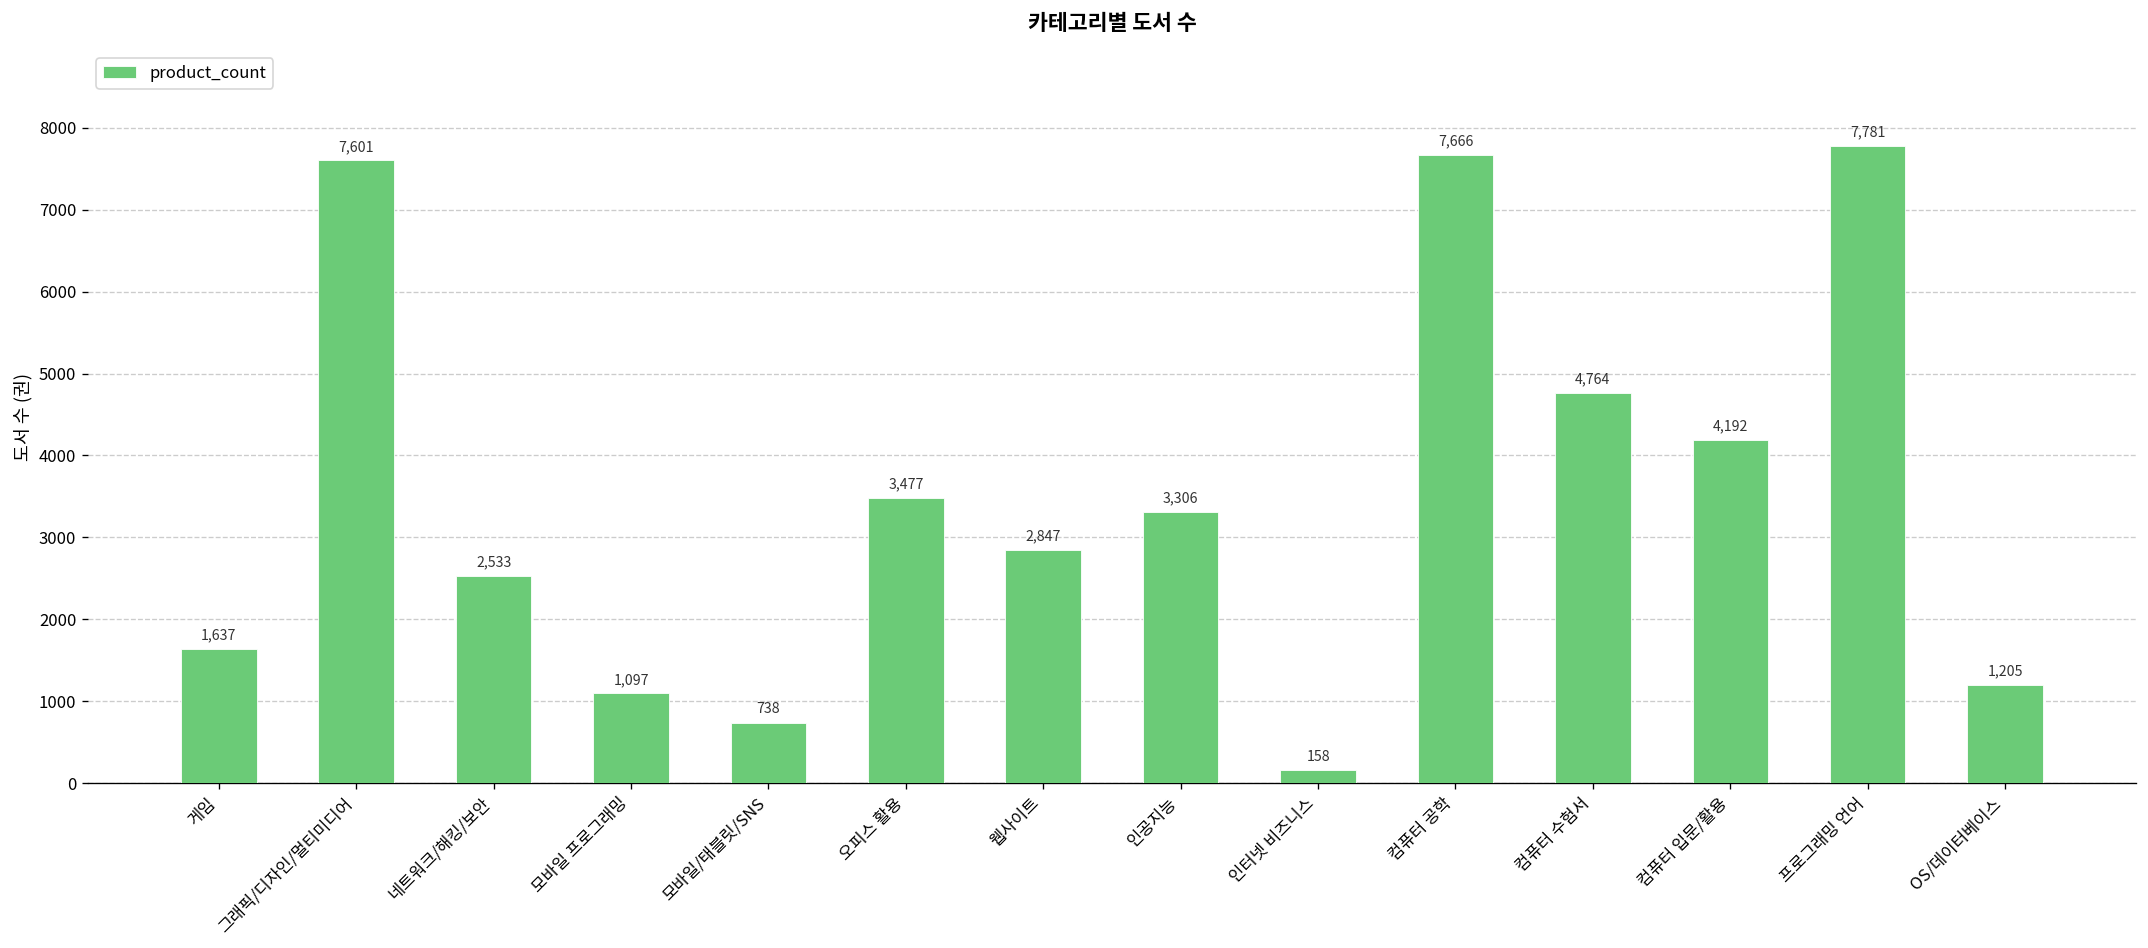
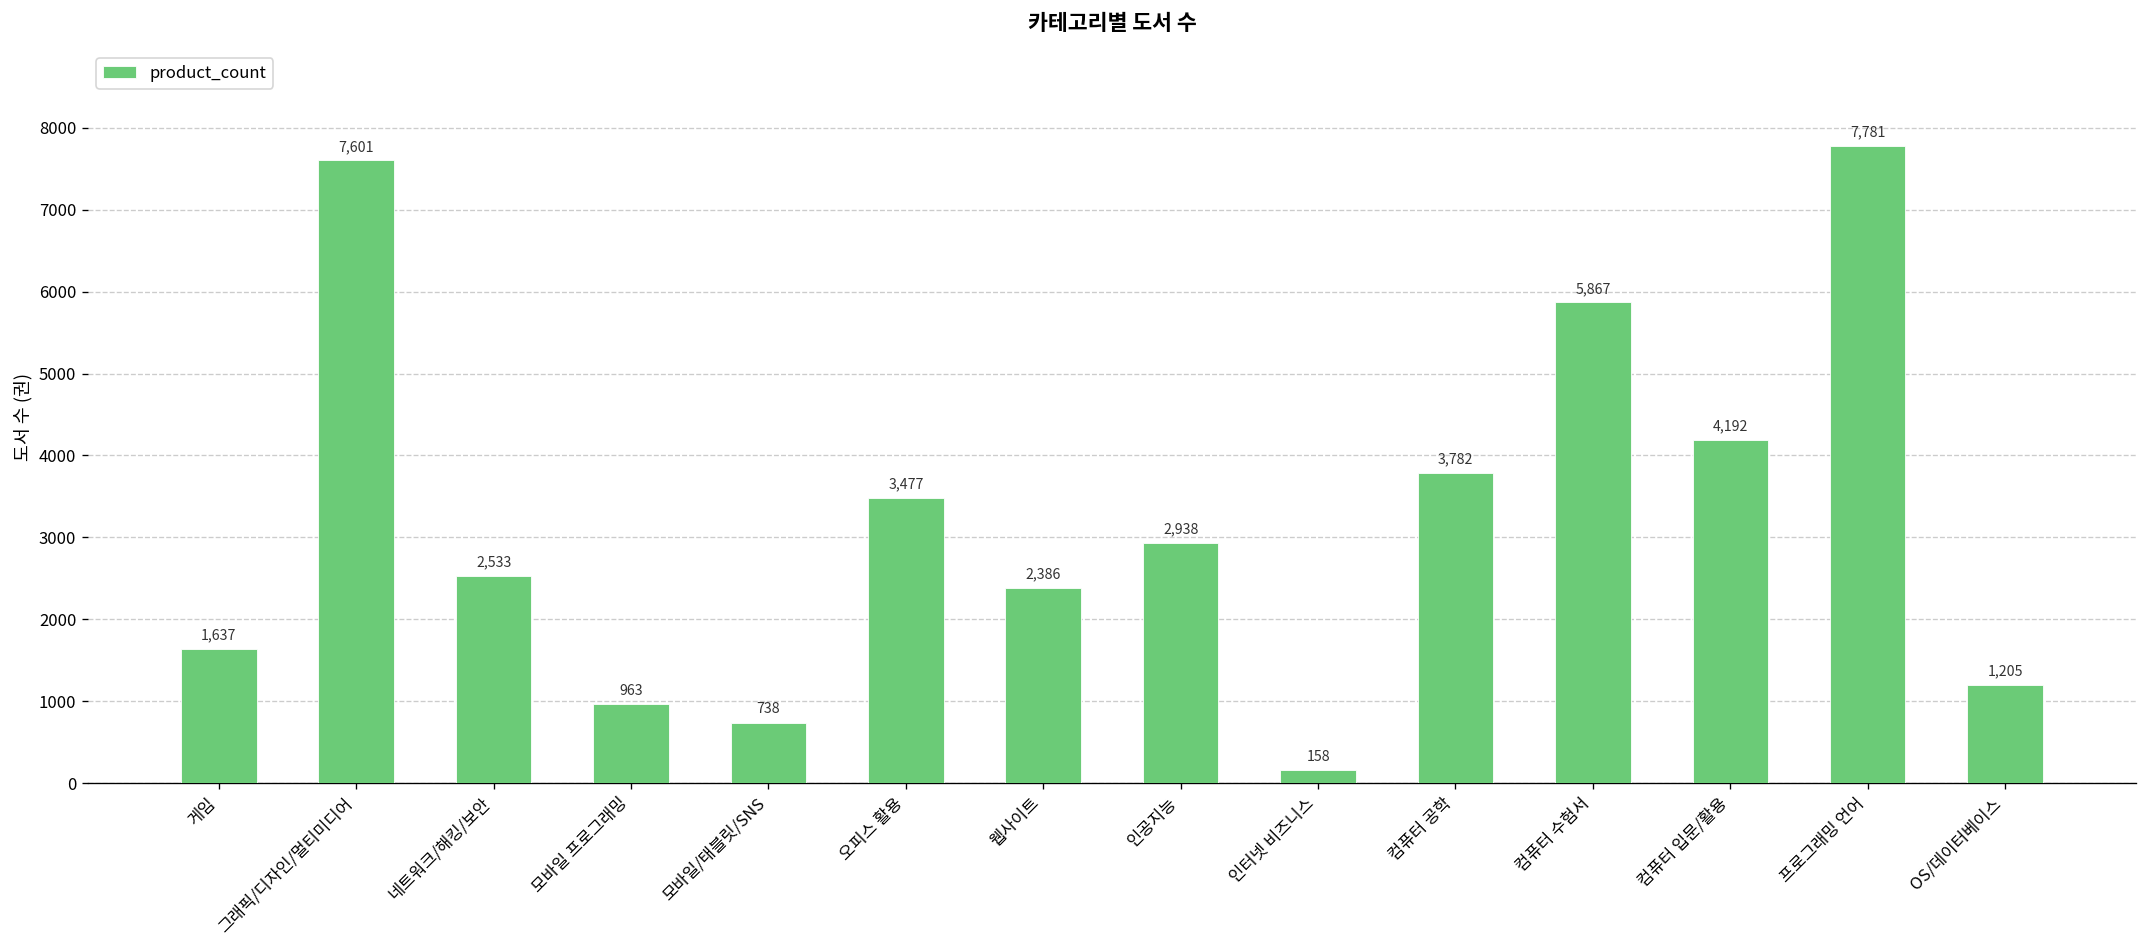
모바일 프로그래밍: 1,097 -> 963
웹사이트: 2,847 -> 2,386
인공지능: 3,306 -> 2,938
컴퓨터 공학: 7,666 -> 3,782
컴퓨터 수험서: 4,764 -> 5,867
